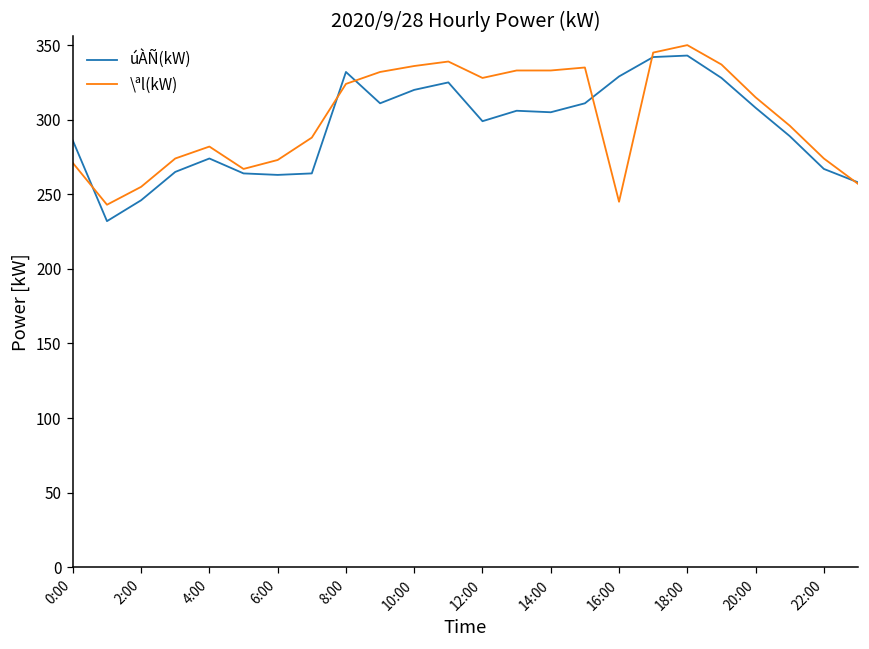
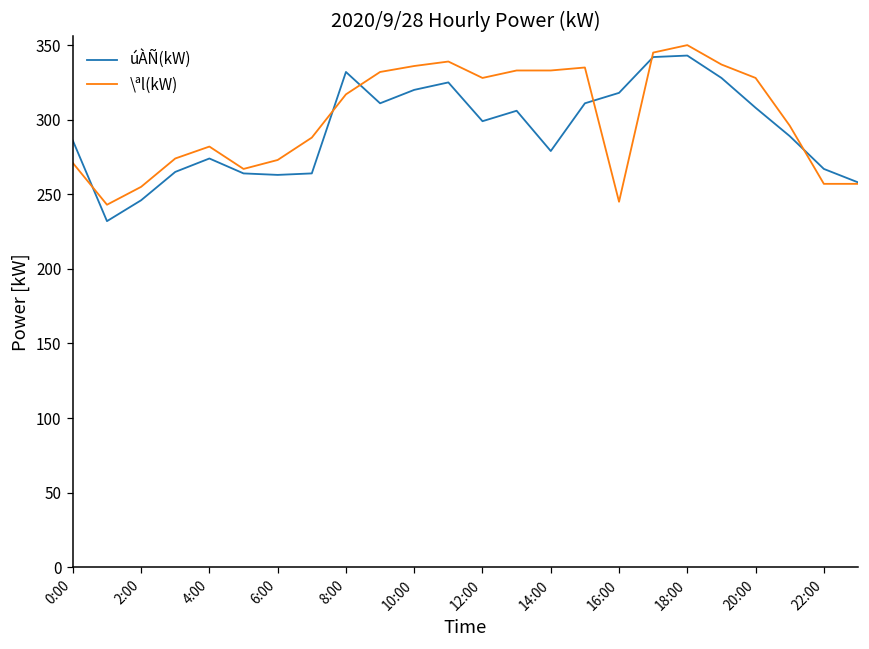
\ªl(kW), 8:00: 324 -> 317
úÀÑ(kW), 14:00: 305 -> 279
úÀÑ(kW), 16:00: 329 -> 318
\ªl(kW), 20:00: 315 -> 328
\ªl(kW), 22:00: 274 -> 257
